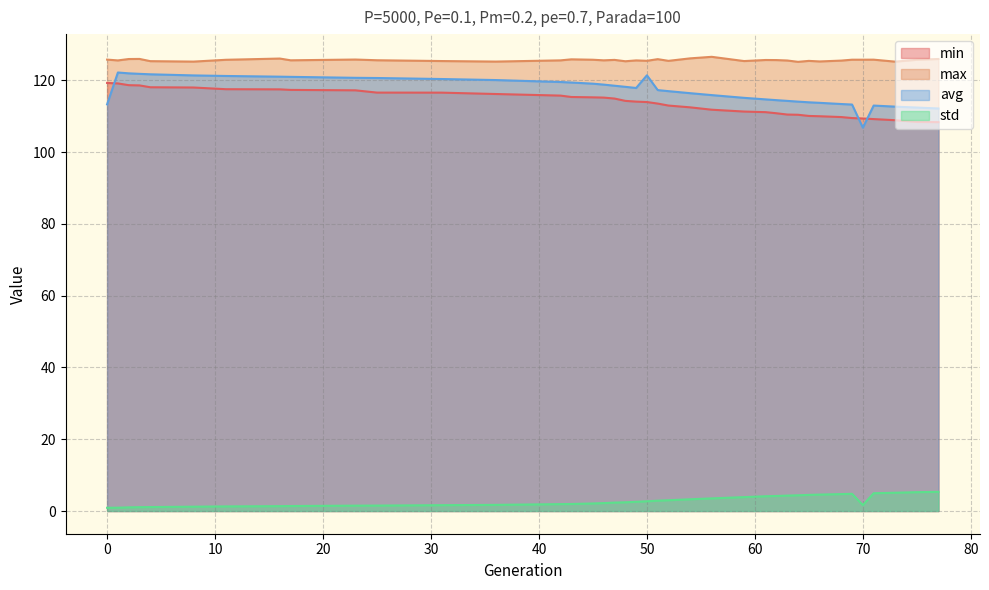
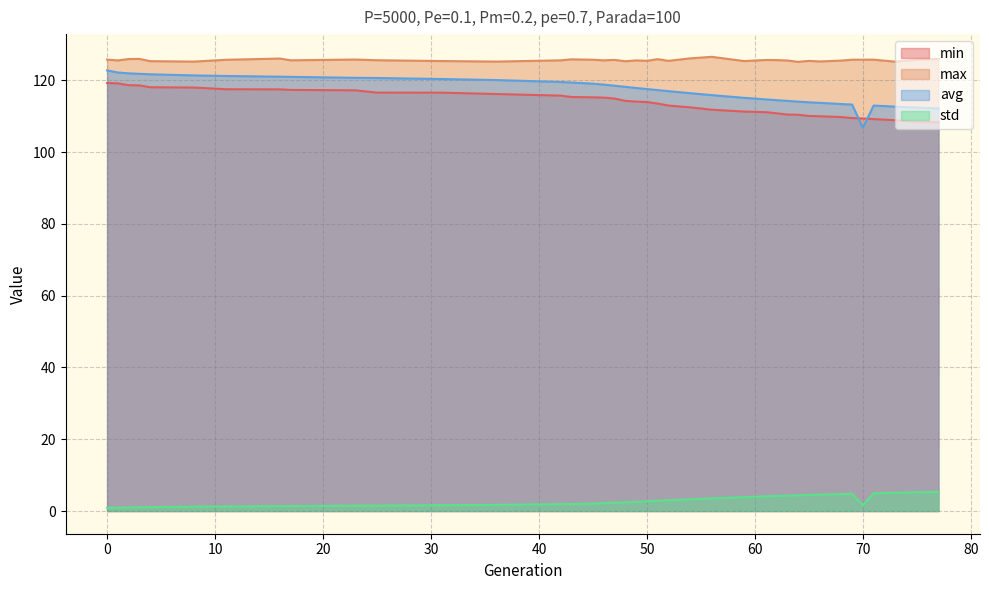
avg, 0: 113 -> 123
avg, 50: 121 -> 118
